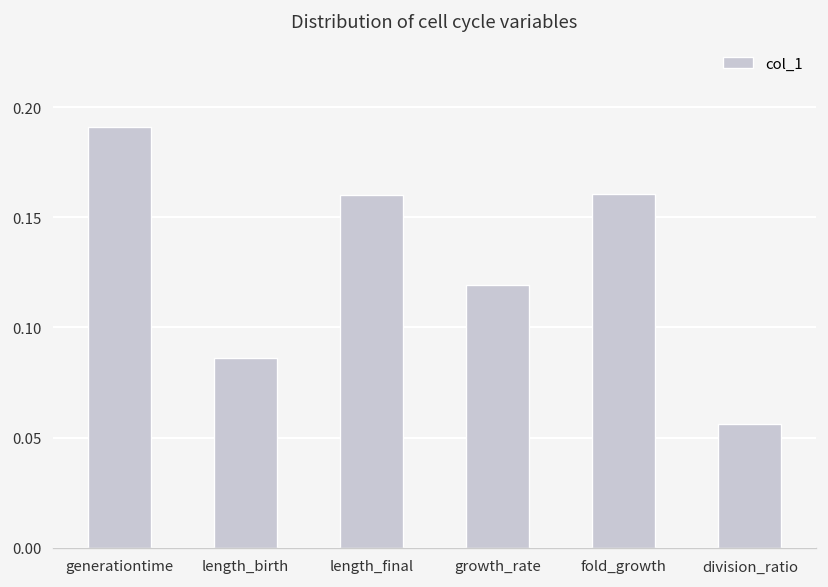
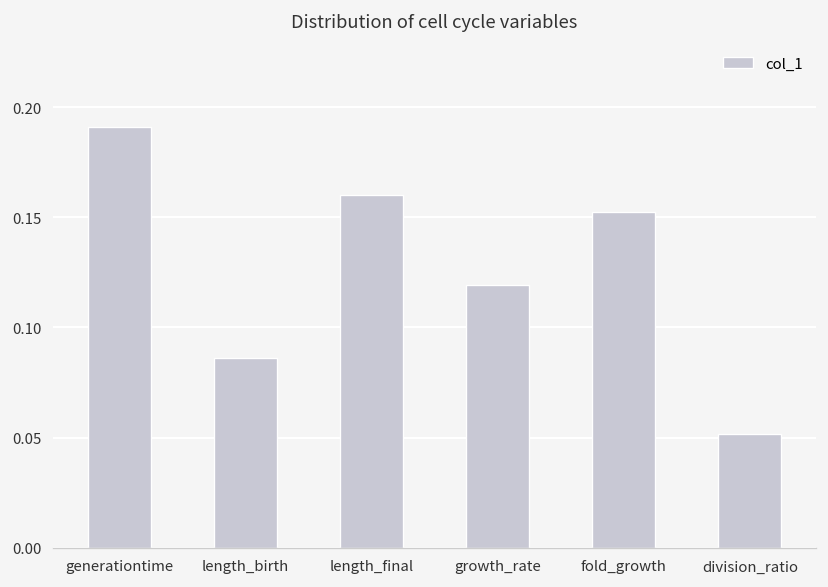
fold_growth: 0.161 -> 0.152
division_ratio: 0.056 -> 0.052
